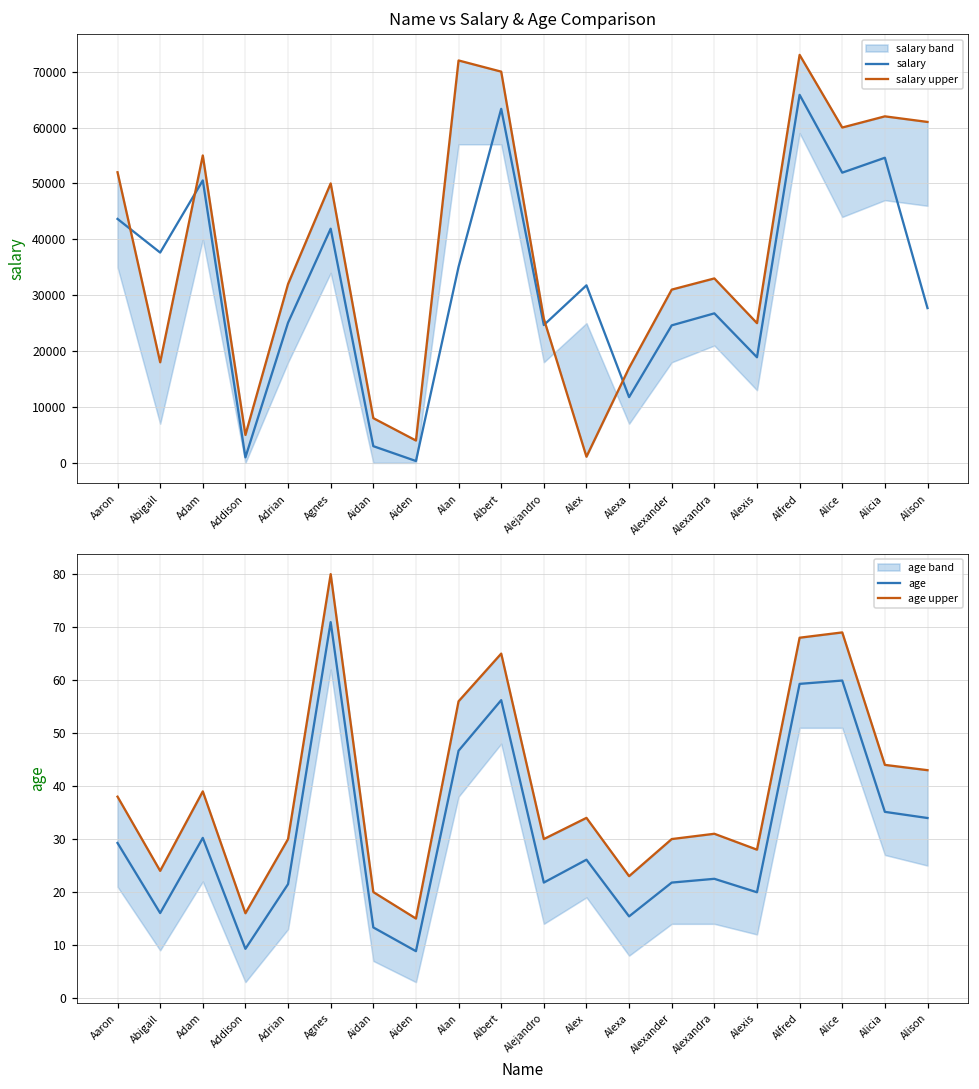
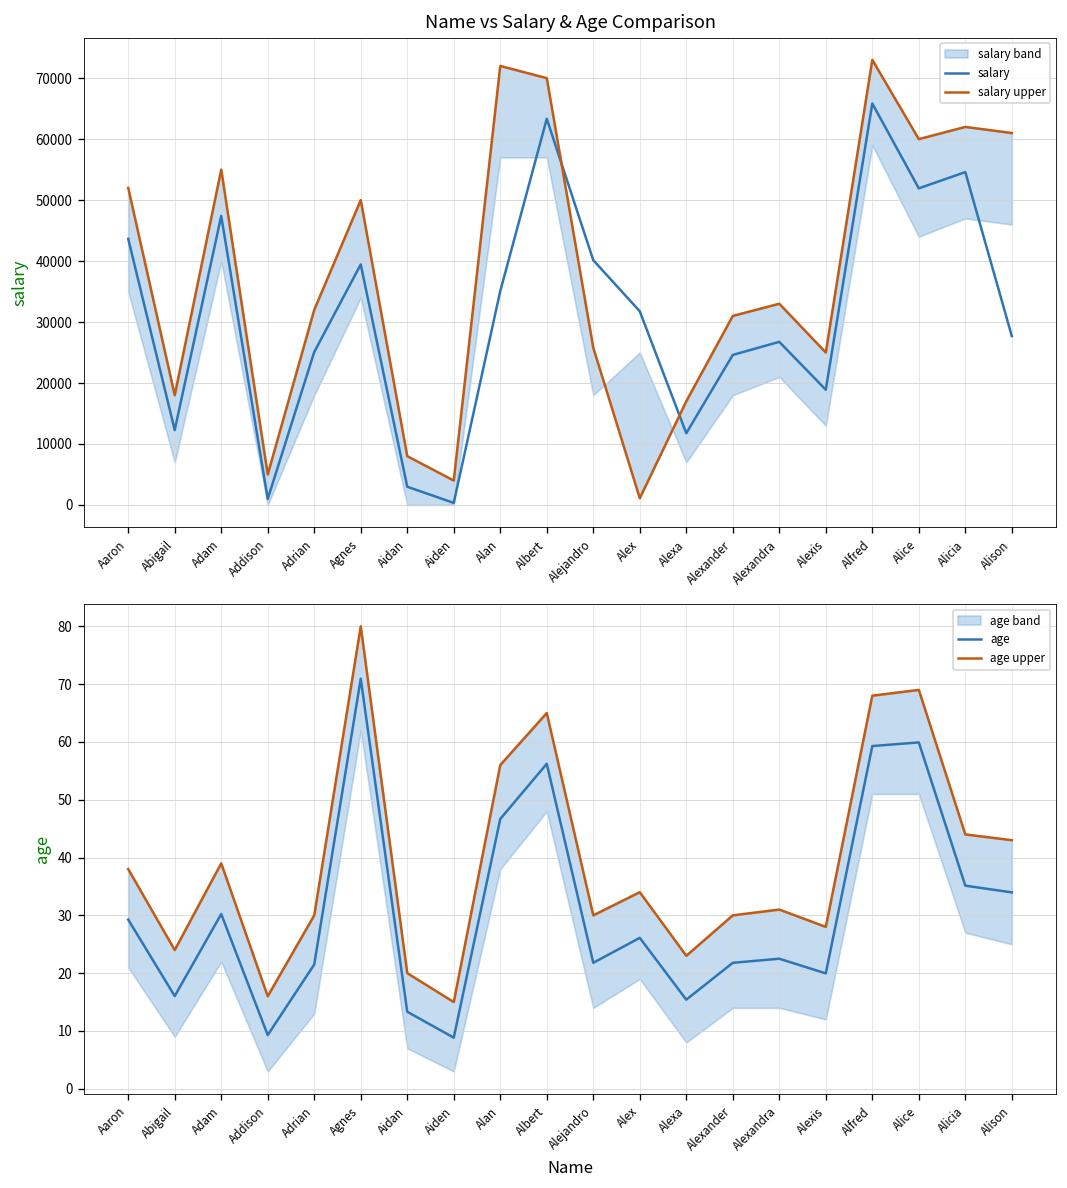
Name vs Salary & Age Comparison, salary, Abigail: 38000 -> 12000
Name vs Salary & Age Comparison, salary, Adam: 51000 -> 47000
Name vs Salary & Age Comparison, salary, Agnes: 42000 -> 39000
Name vs Salary & Age Comparison, salary, Alejandro: 25000 -> 40000
